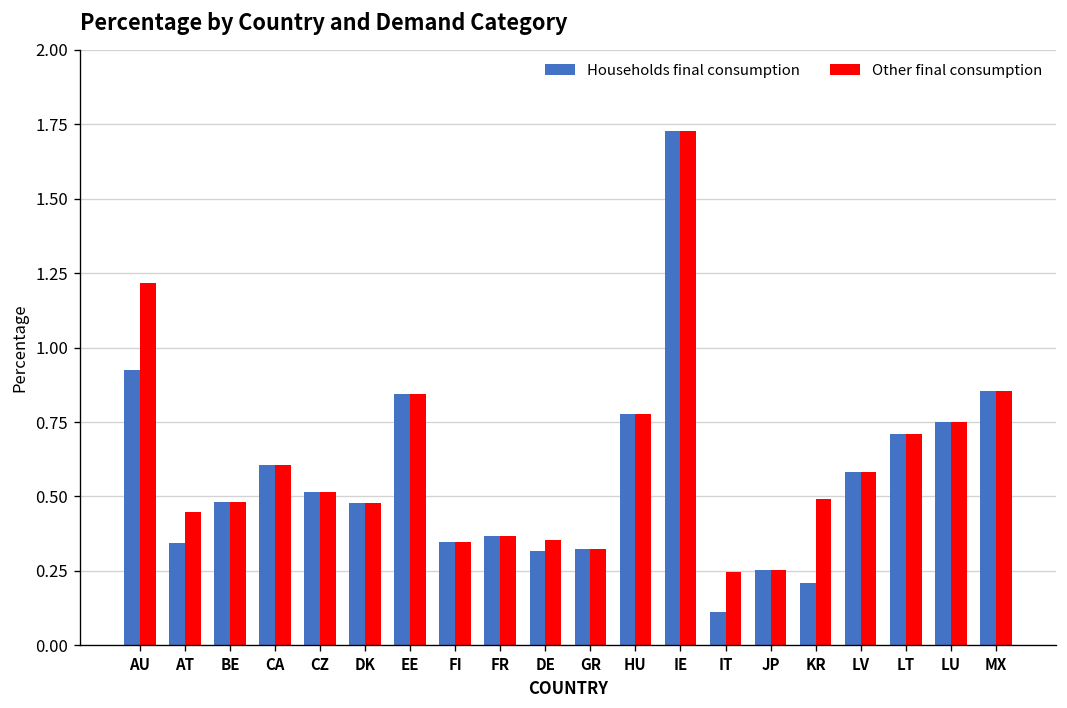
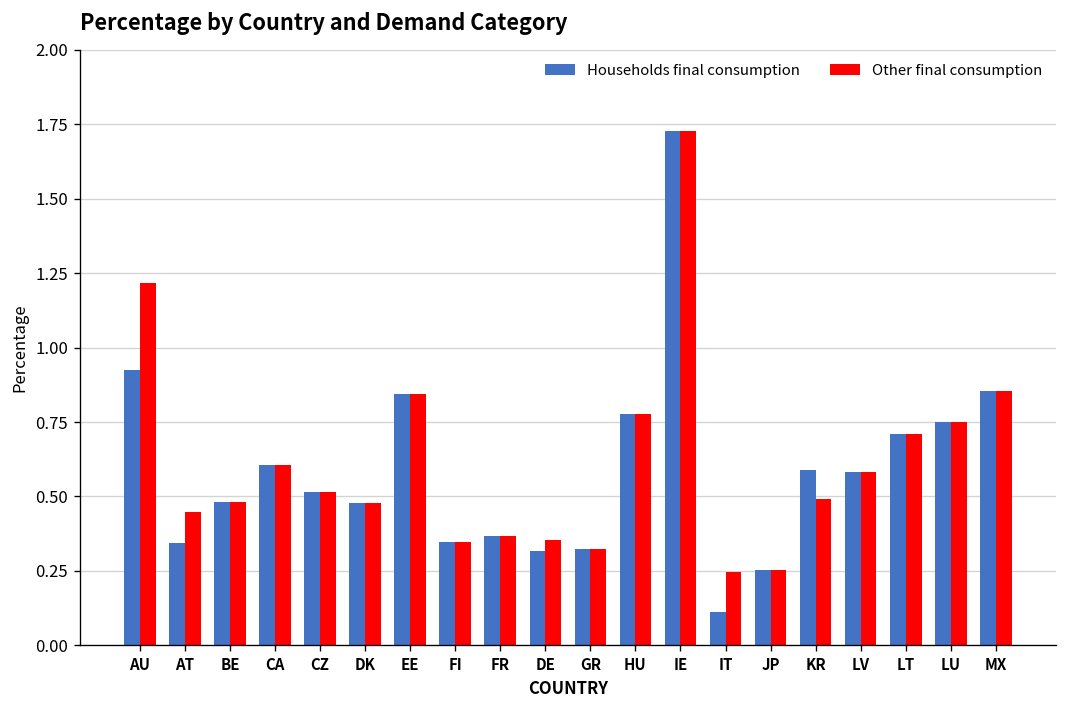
Households final consumption, KR: 0.21 -> 0.59
